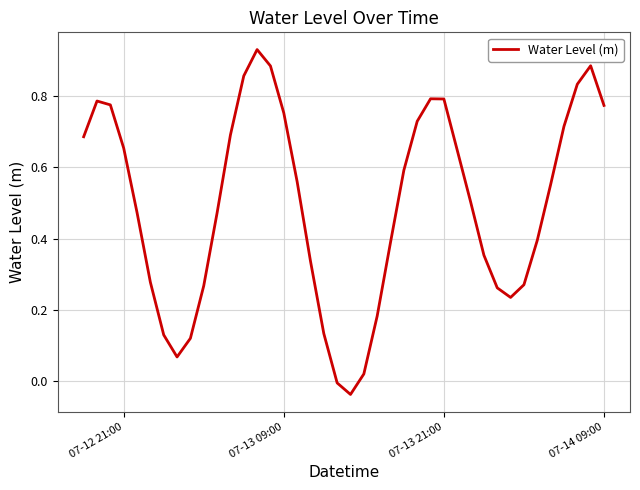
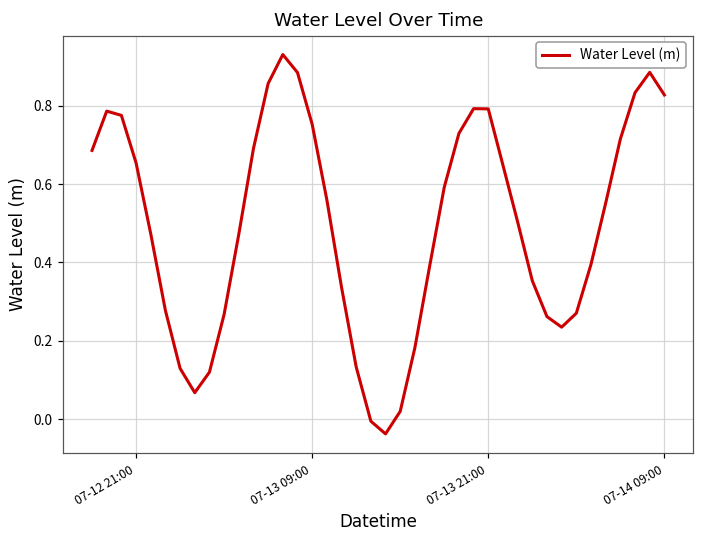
07-14 09:00: 0.77 -> 0.83
